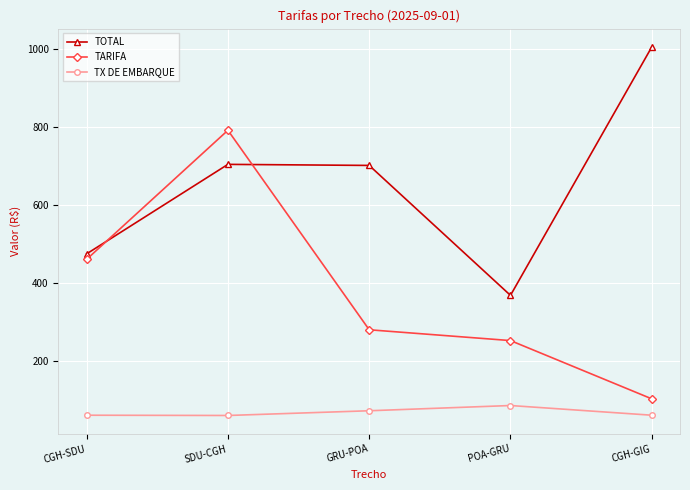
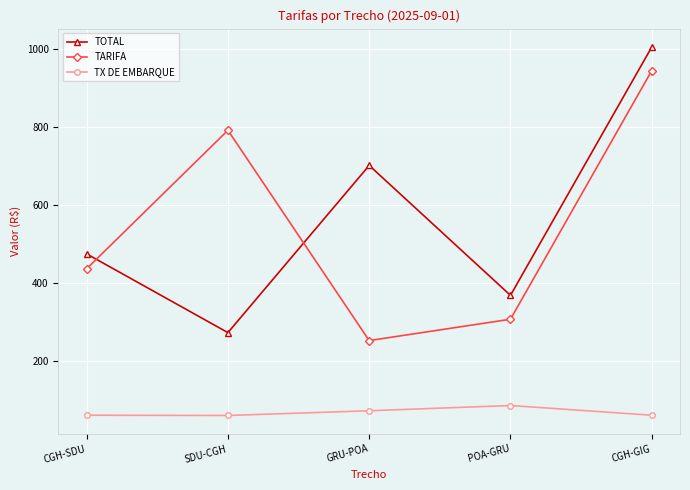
TARIFA, CGH-SDU: 460 -> 440
TOTAL, SDU-CGH: 700 -> 270
TARIFA, GRU-POA: 280 -> 250
TARIFA, POA-GRU: 250 -> 310
TARIFA, CGH-GIG: 100 -> 940
